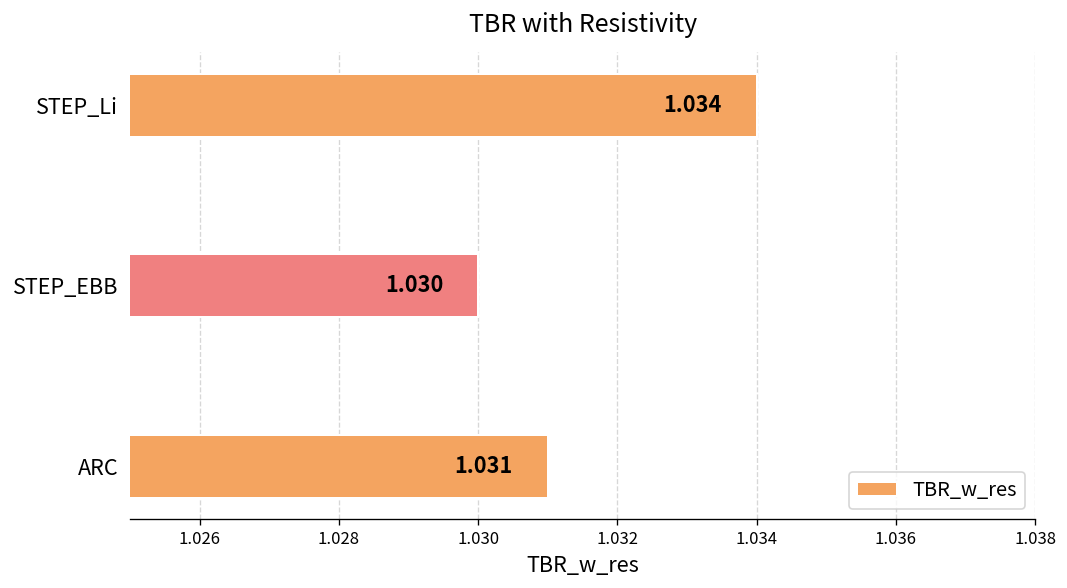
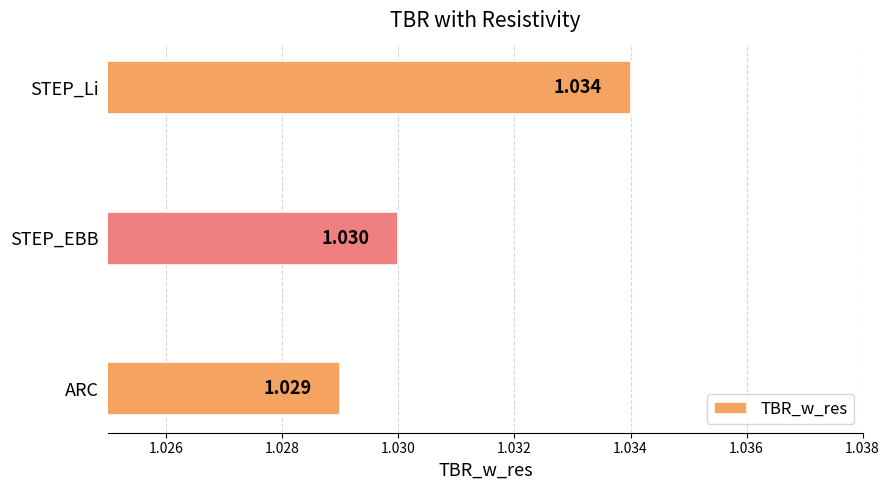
ARC: 1.031 -> 1.029
